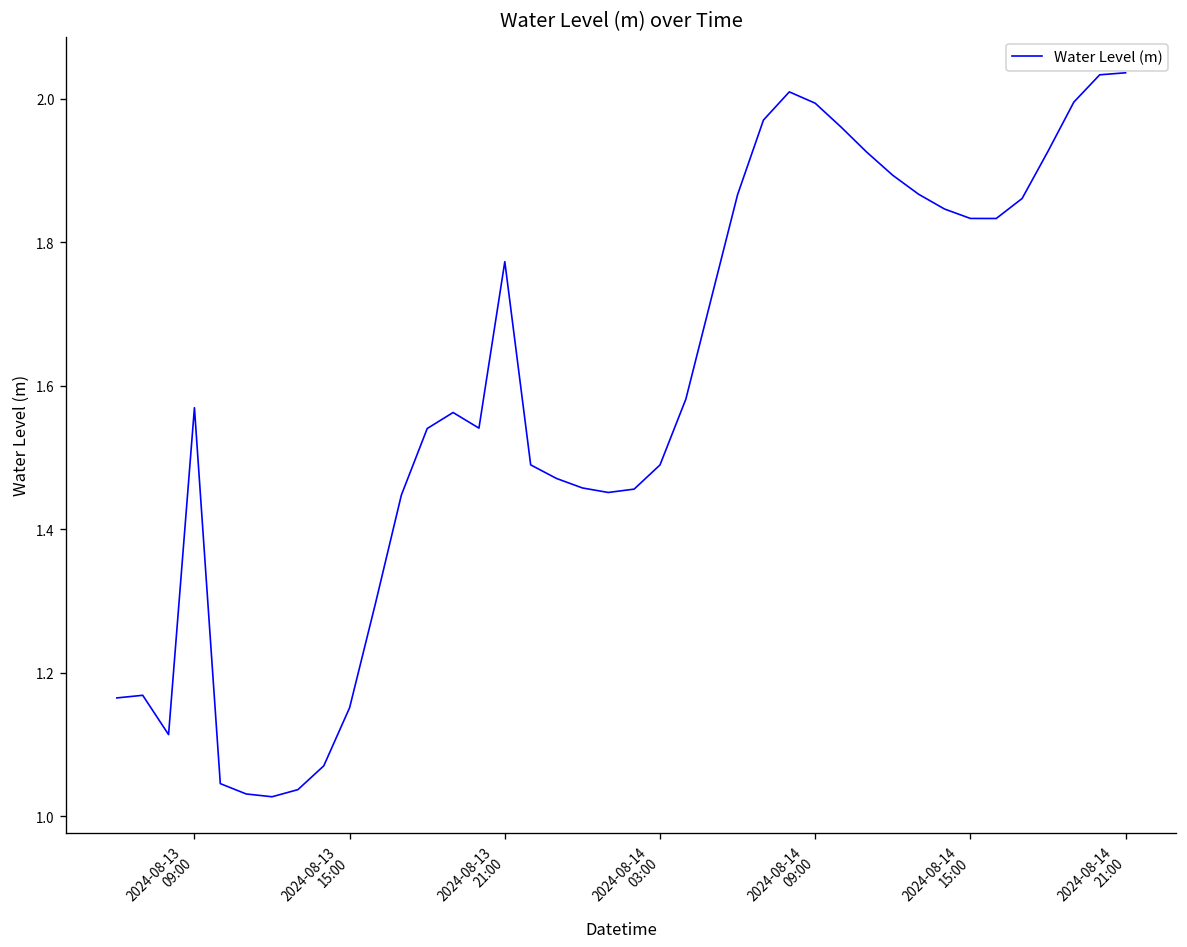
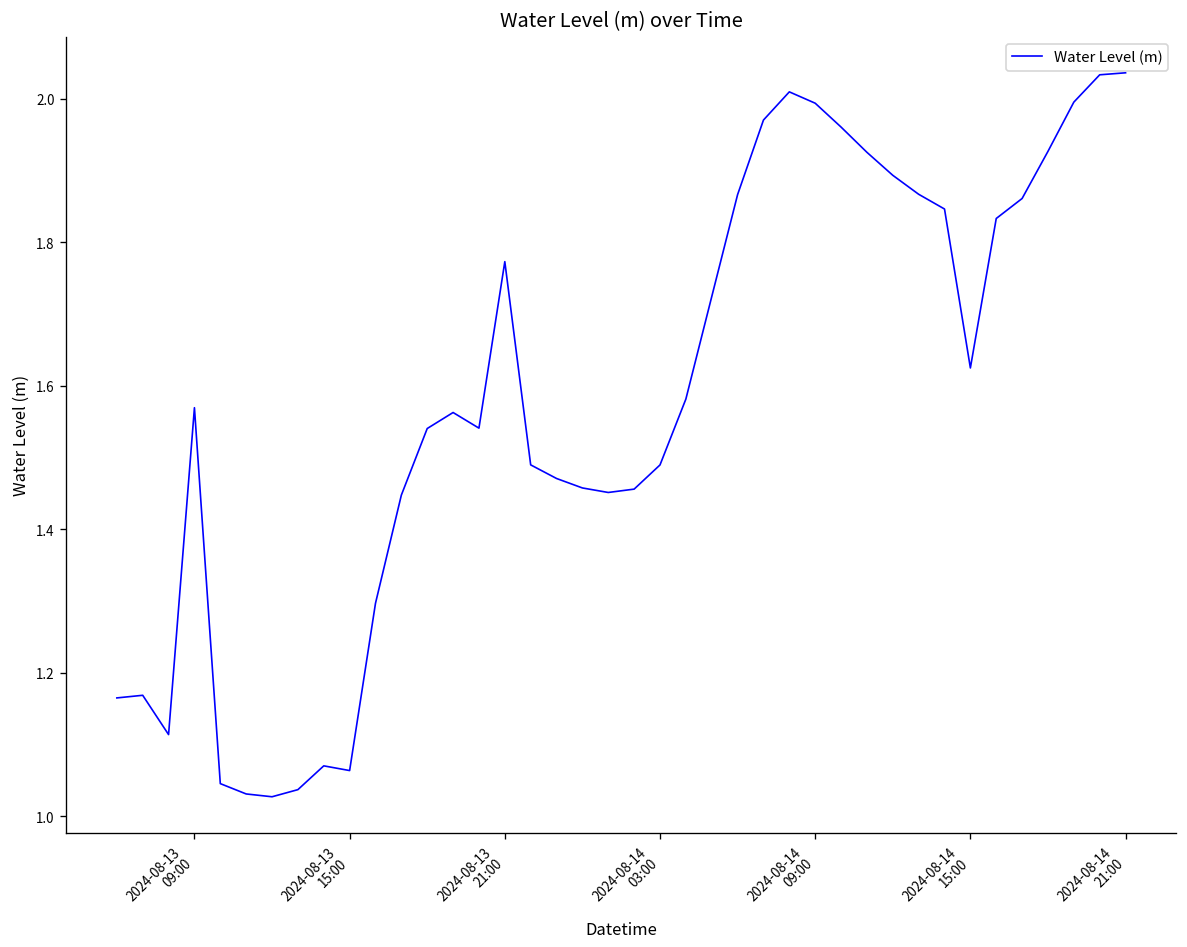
2024-08-13 15:00: 1.15 -> 1.06
2024-08-14 15:00: 1.83 -> 1.62
